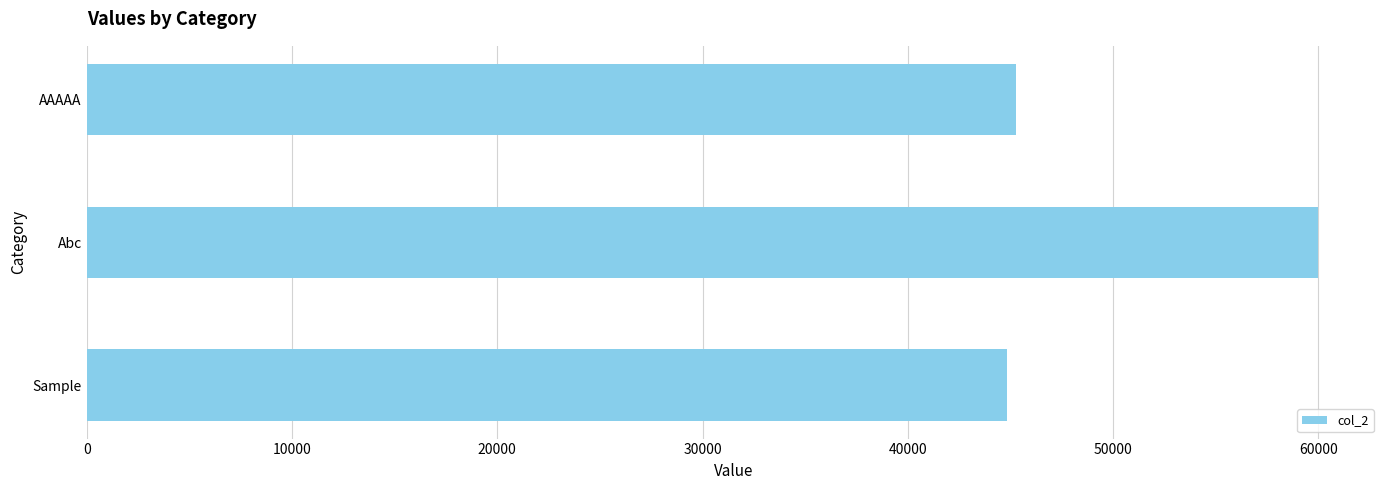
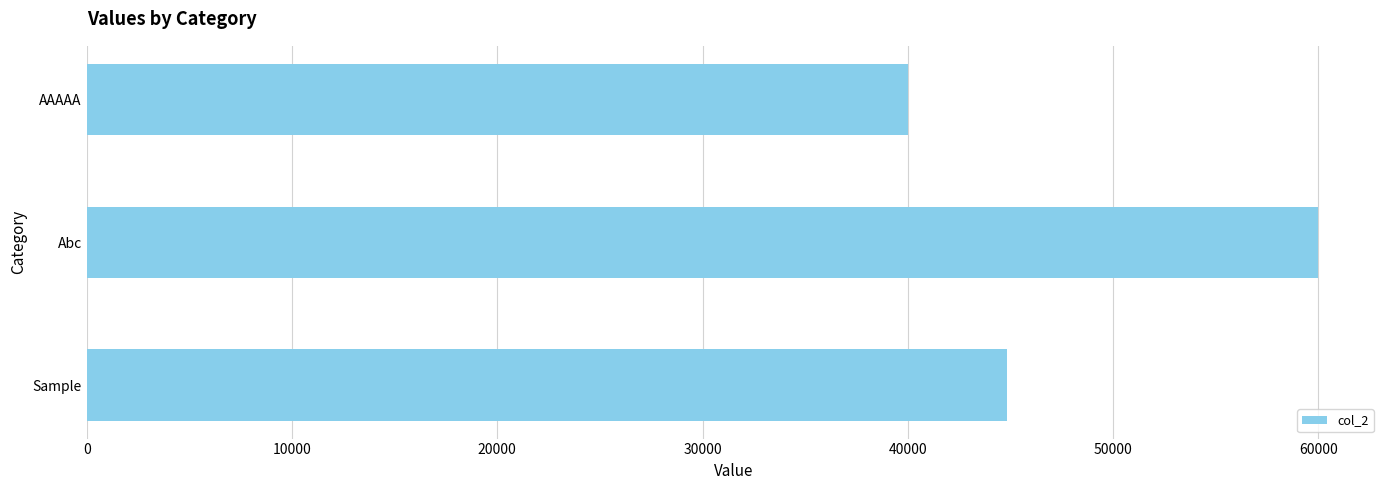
AAAAA: 45300 -> 40000
